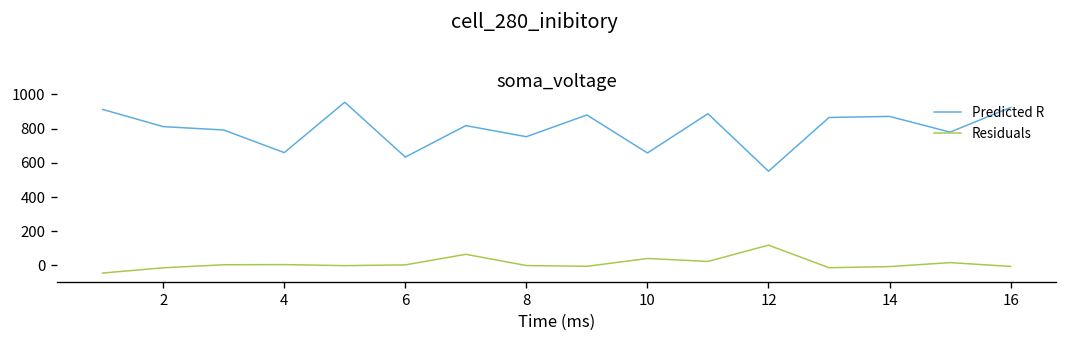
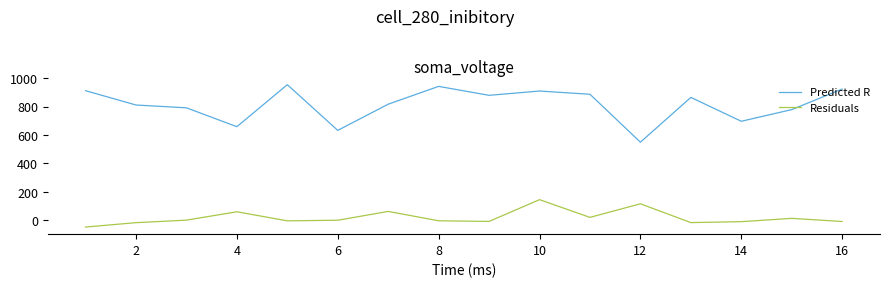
Residuals, 4: 0 -> 60
Predicted R, 8: 750 -> 940
Predicted R, 10: 660 -> 910
Residuals, 10: 40 -> 140
Predicted R, 14: 870 -> 700
